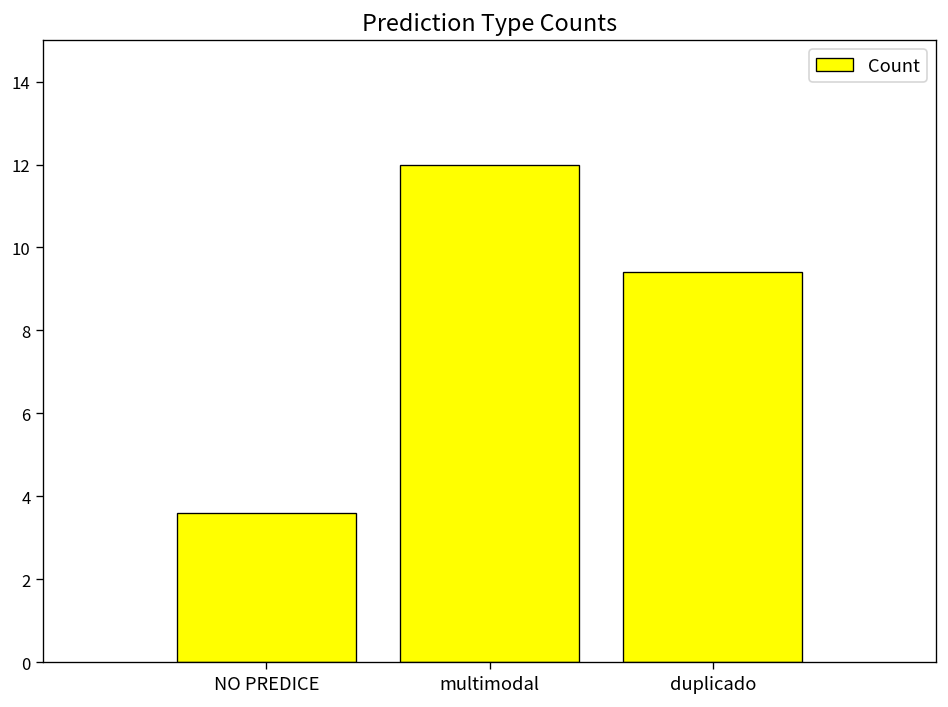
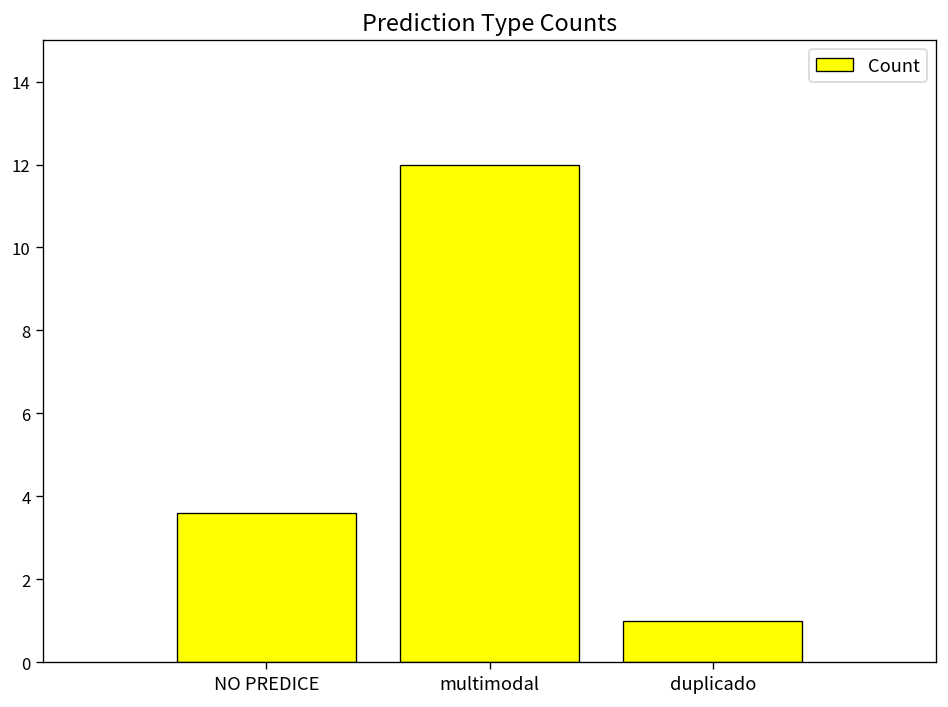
duplicado: 9.4 -> 1.0
